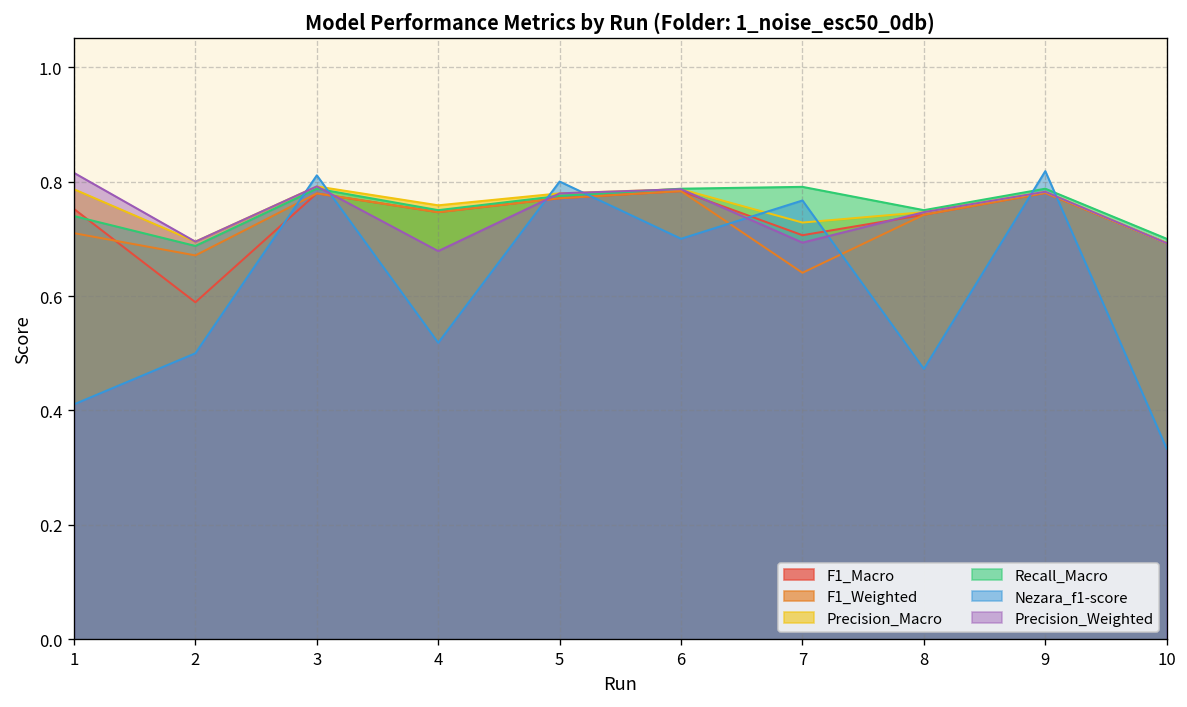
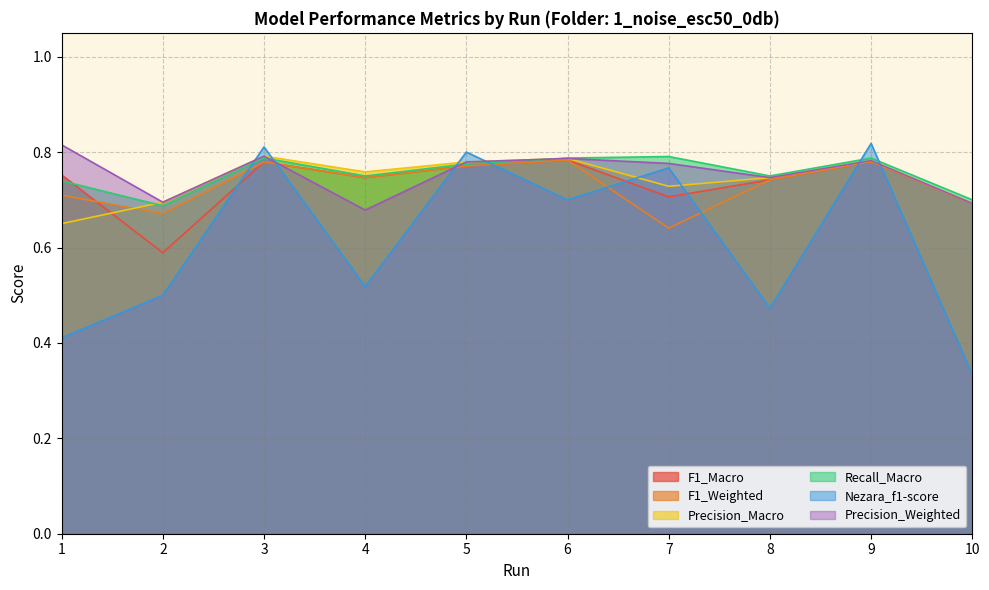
Precision_Macro, 1: 0.79 -> 0.65
Precision_Weighted, 7: 0.69 -> 0.78
